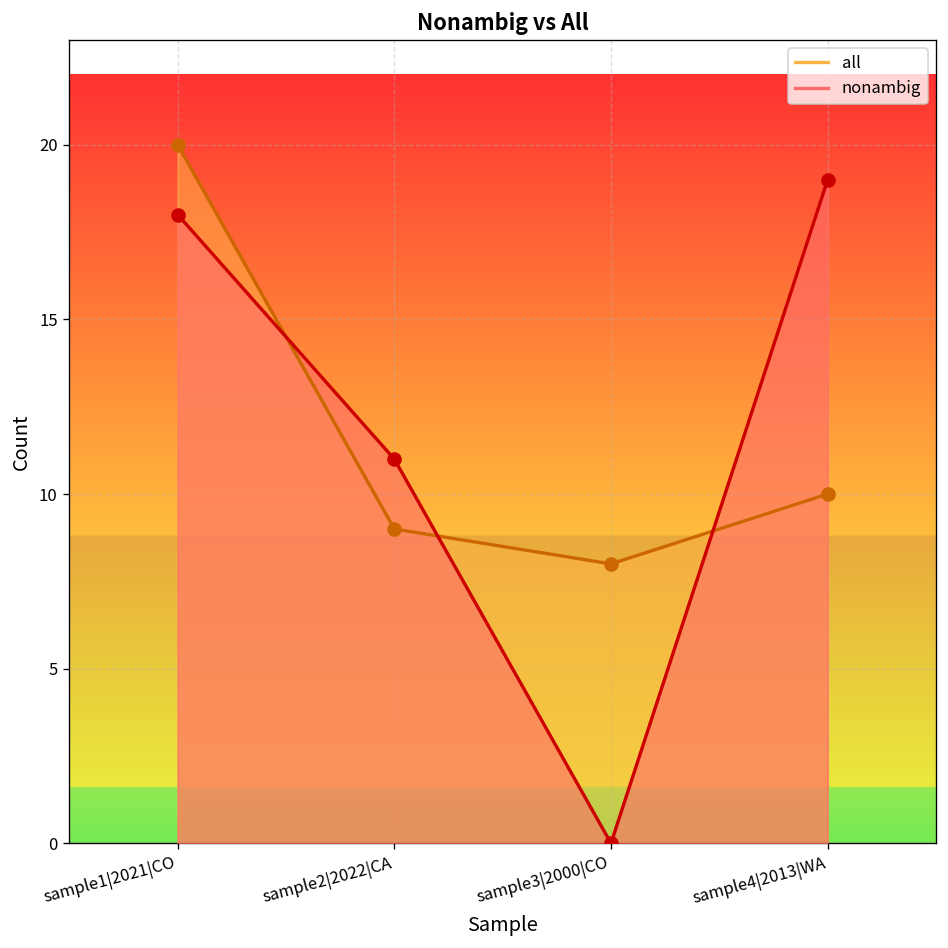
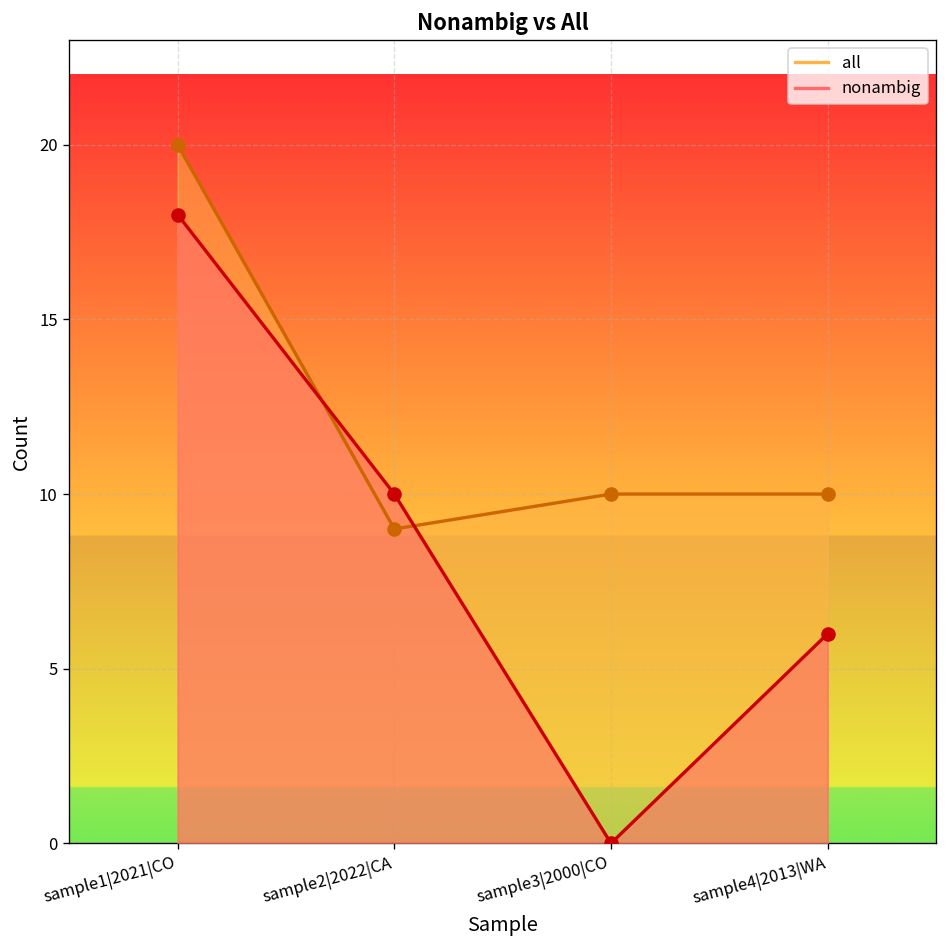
nonambig, sample2|2022|CA: 11 -> 10
all, sample3|2000|CO: 8 -> 10
nonambig, sample4|2013|WA: 19 -> 6
